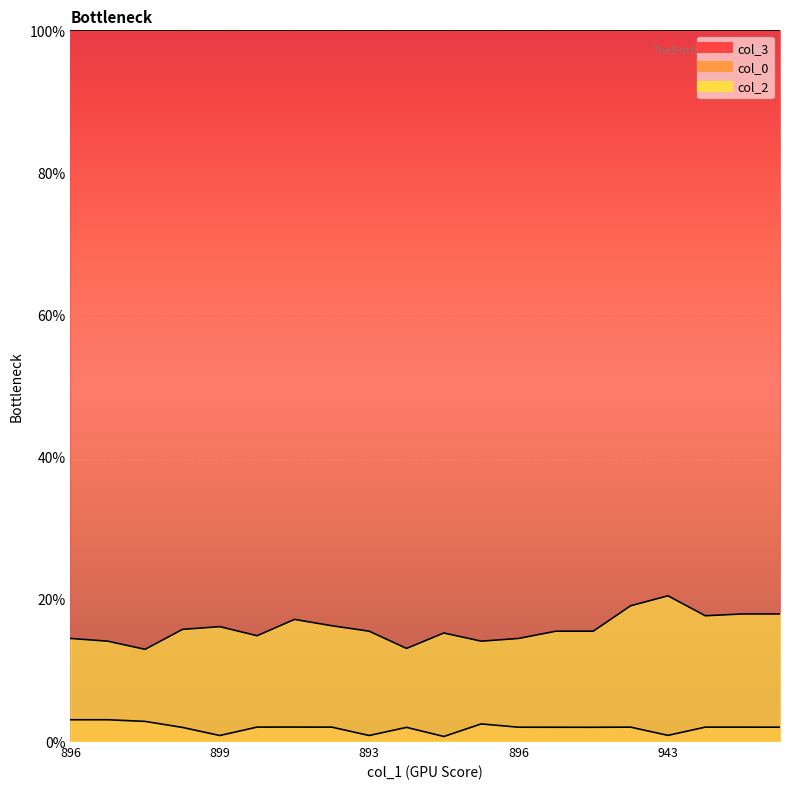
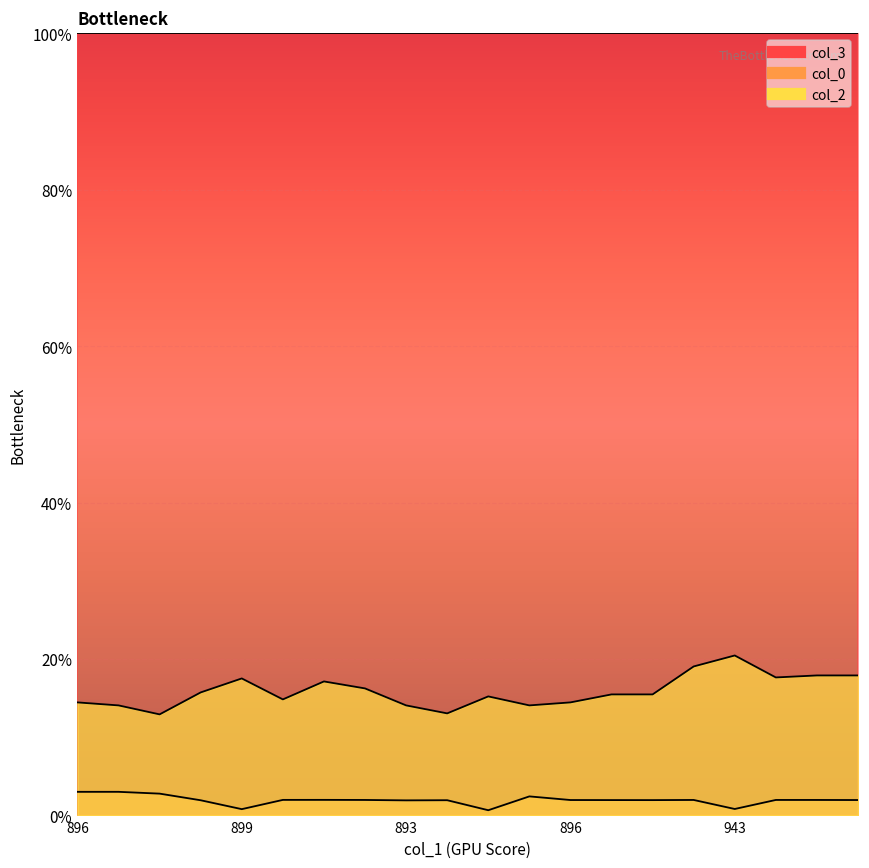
col_2, 899: 16% -> 17%
col_0, 893: 1% -> 2%
col_2, 893: 15% -> 14%
